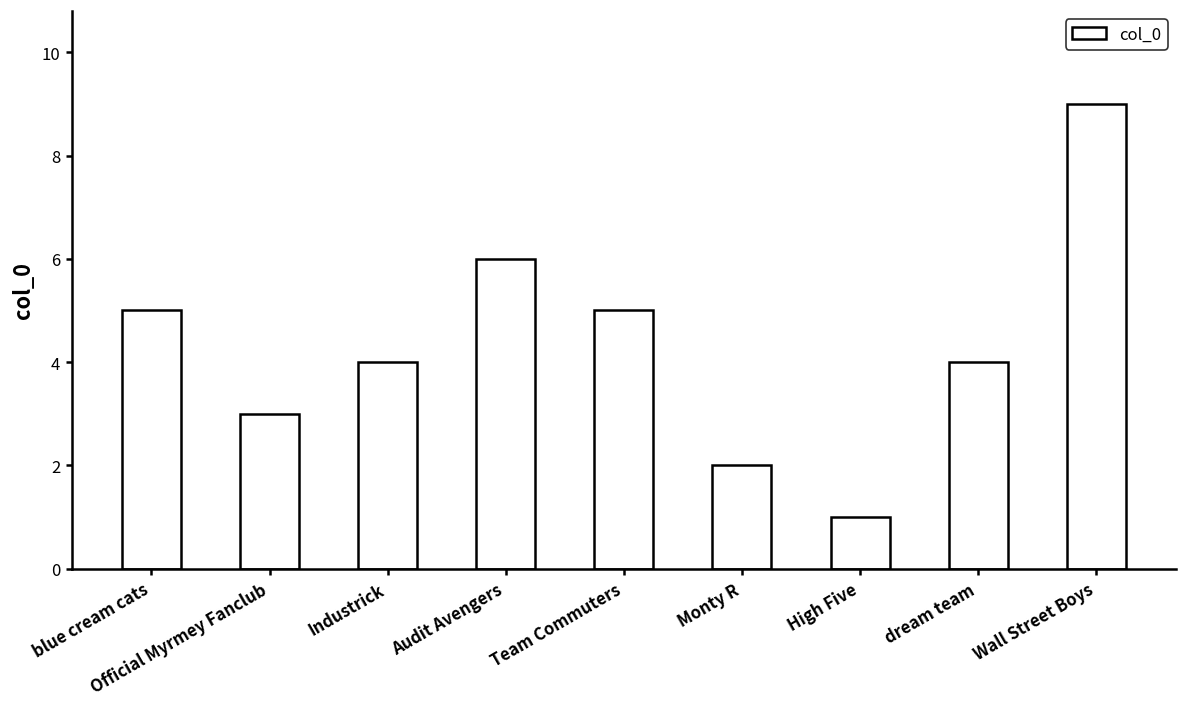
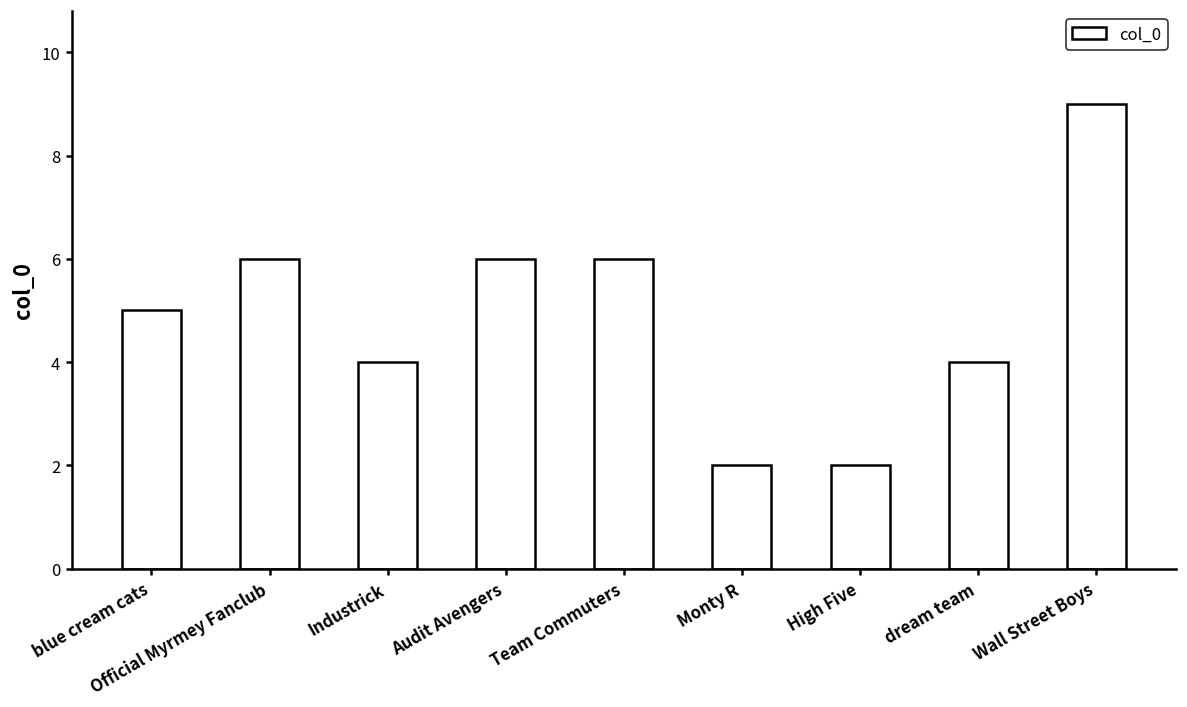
Official Myrmey Fanclub: 3 -> 6
Team Commuters: 5 -> 6
High Five: 1 -> 2
